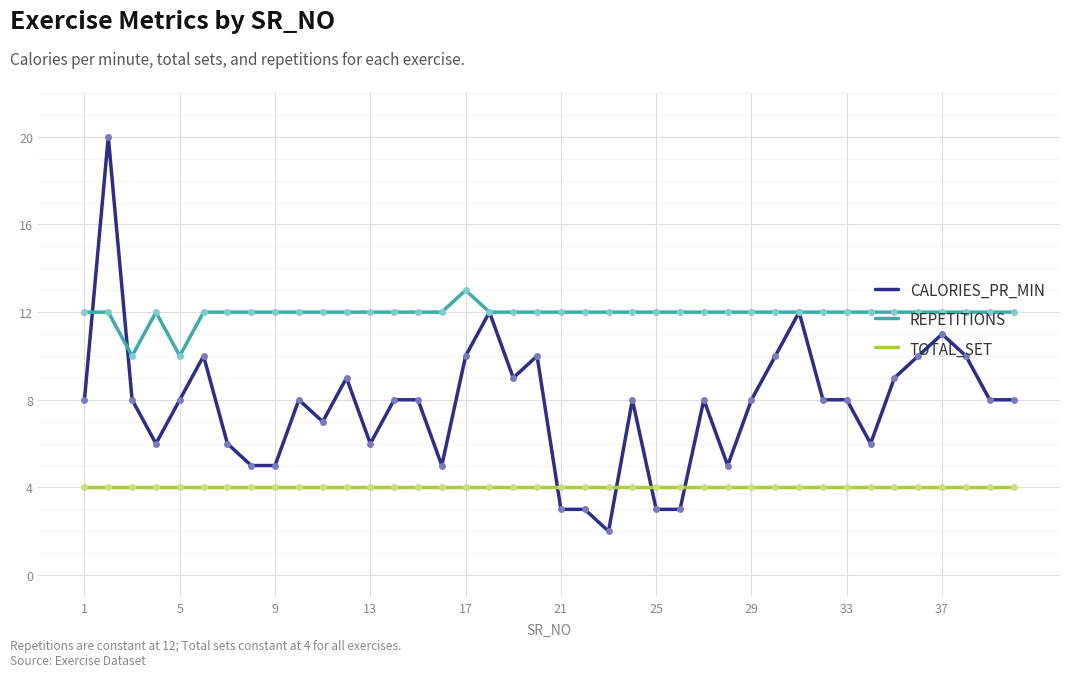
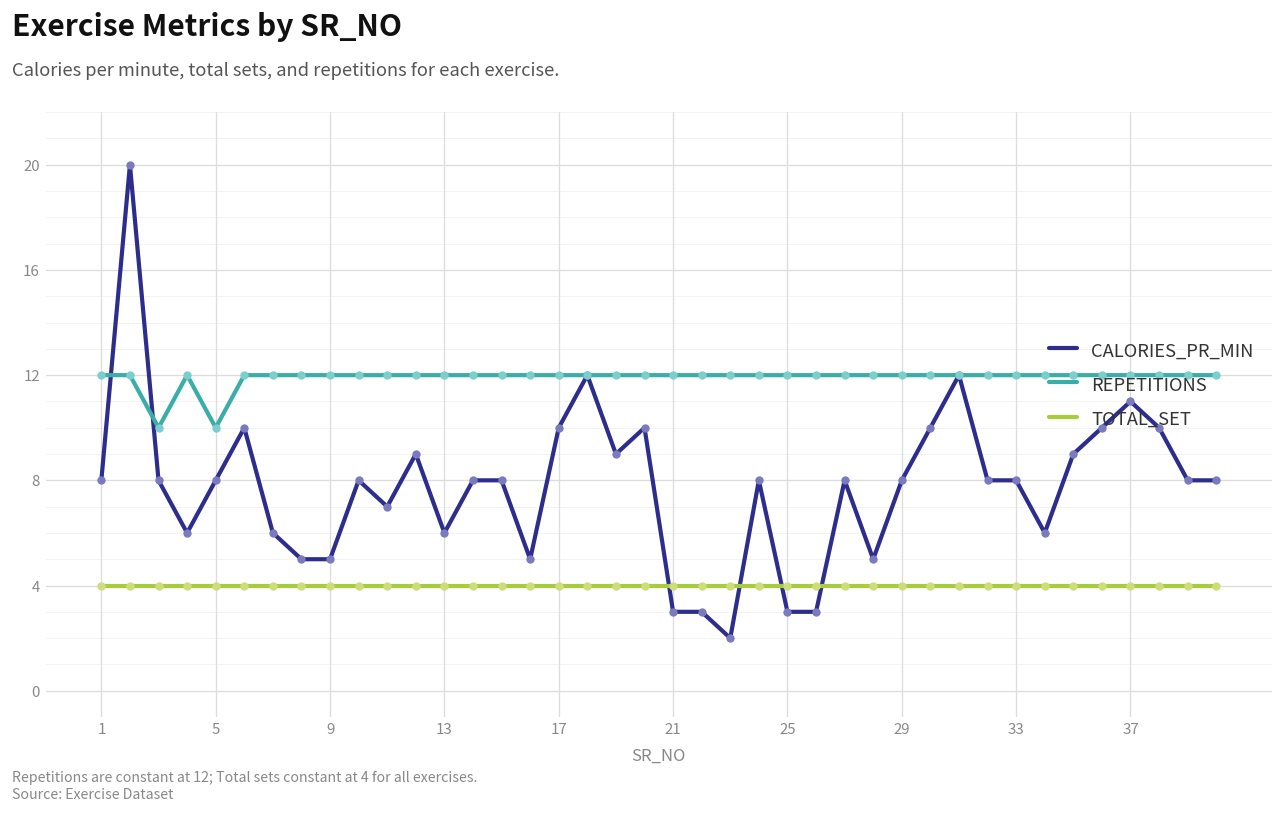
REPETITIONS, 17: 13 -> 12
